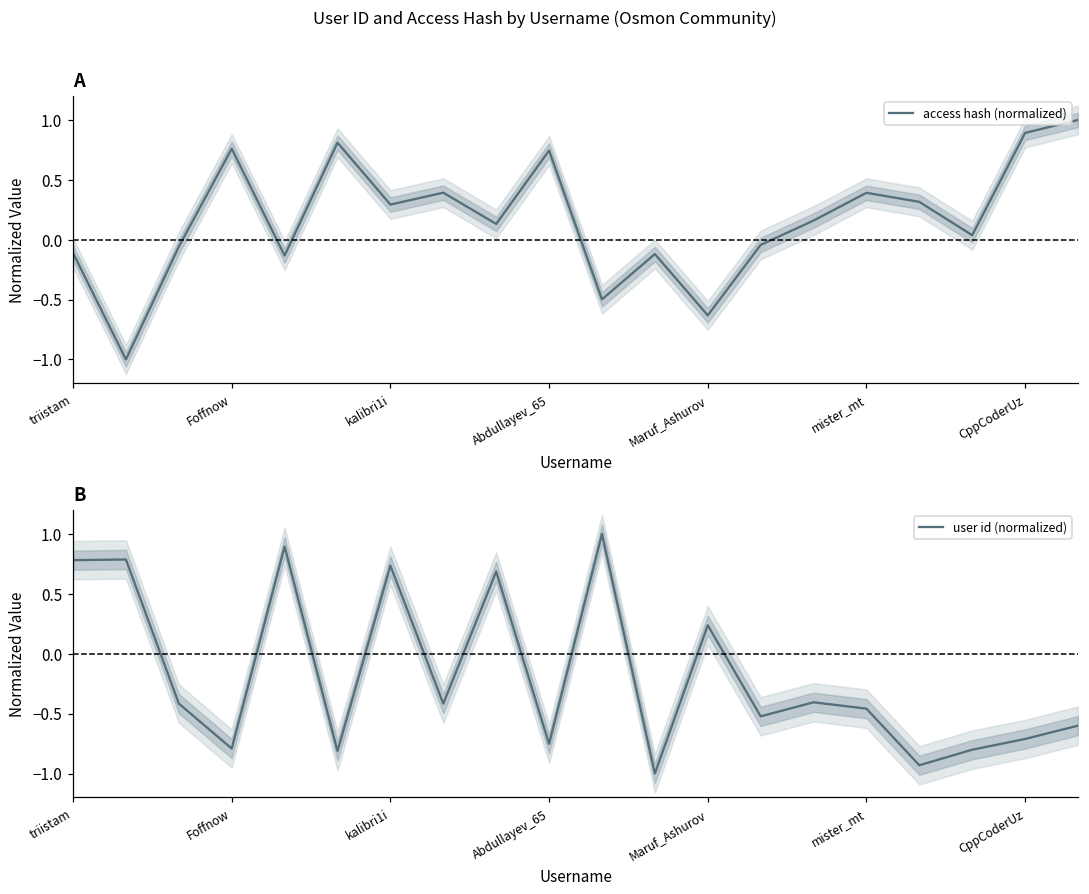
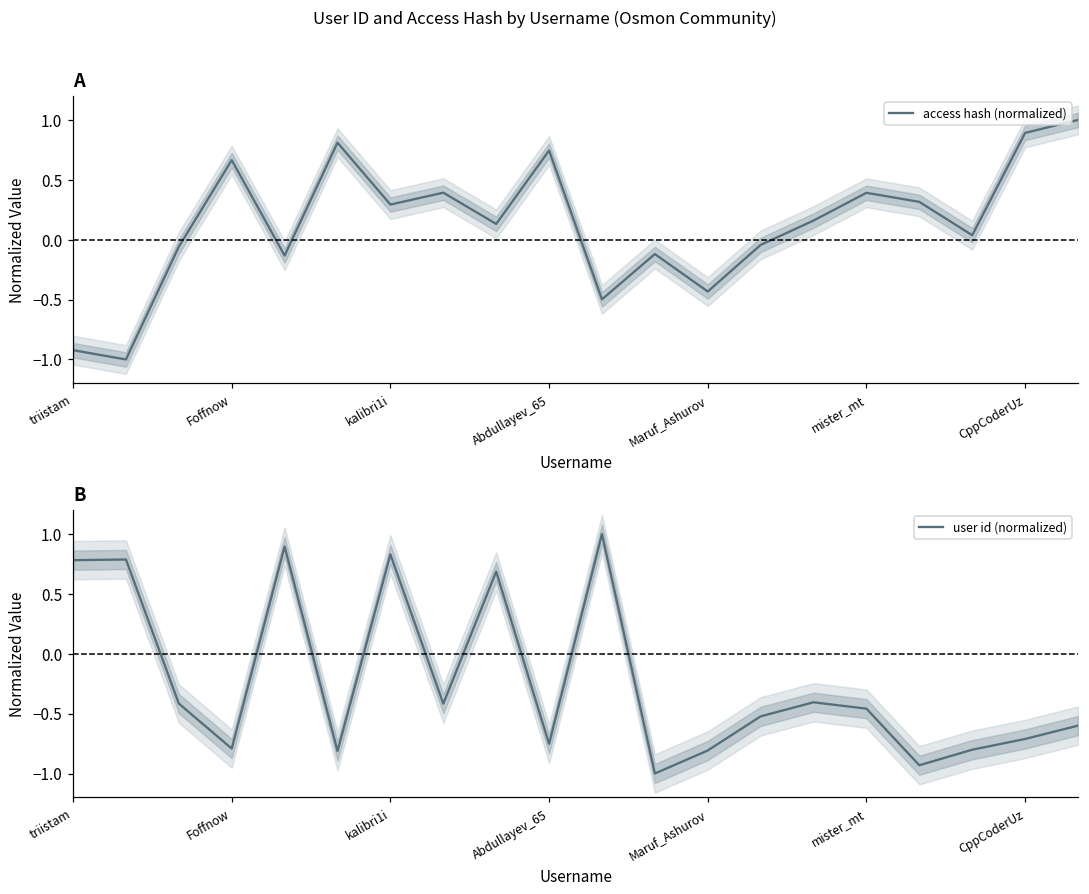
A, access hash (normalized), triistam: -0.11 -> -0.92
A, access hash (normalized), Foffnow: 0.76 -> 0.66
A, access hash (normalized), Maruf_Ashurov: -0.63 -> -0.43
B, user id (normalized), kalibri1i: 0.74 -> 0.83
B, user id (normalized), Maruf_Ashurov: 0.24 -> -0.81
